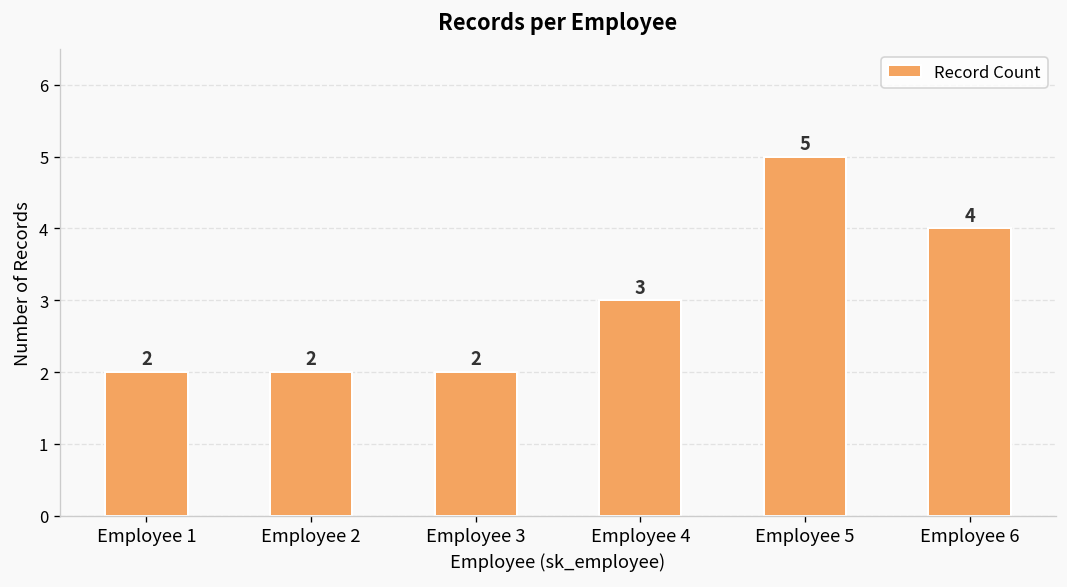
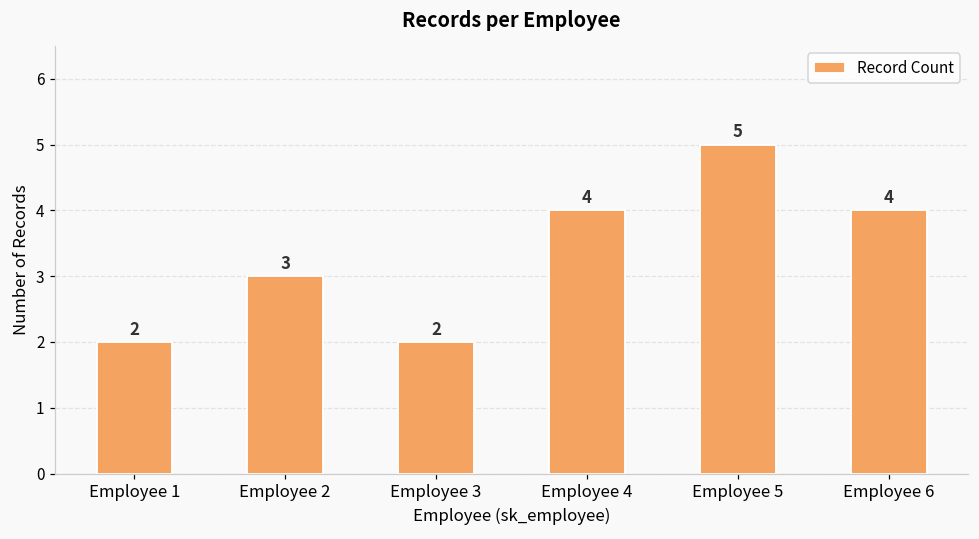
Employee 2: 2 -> 3
Employee 4: 3 -> 4
